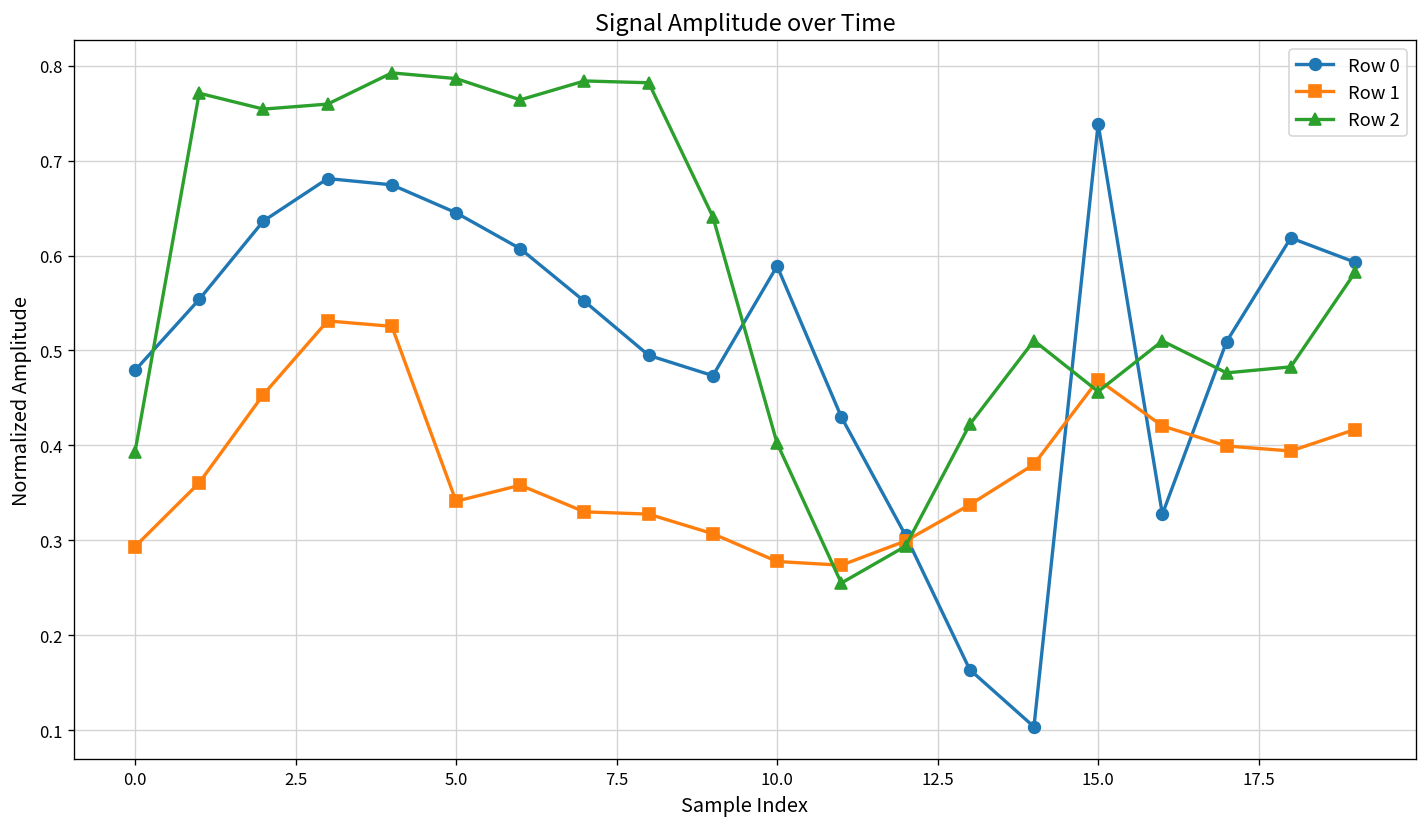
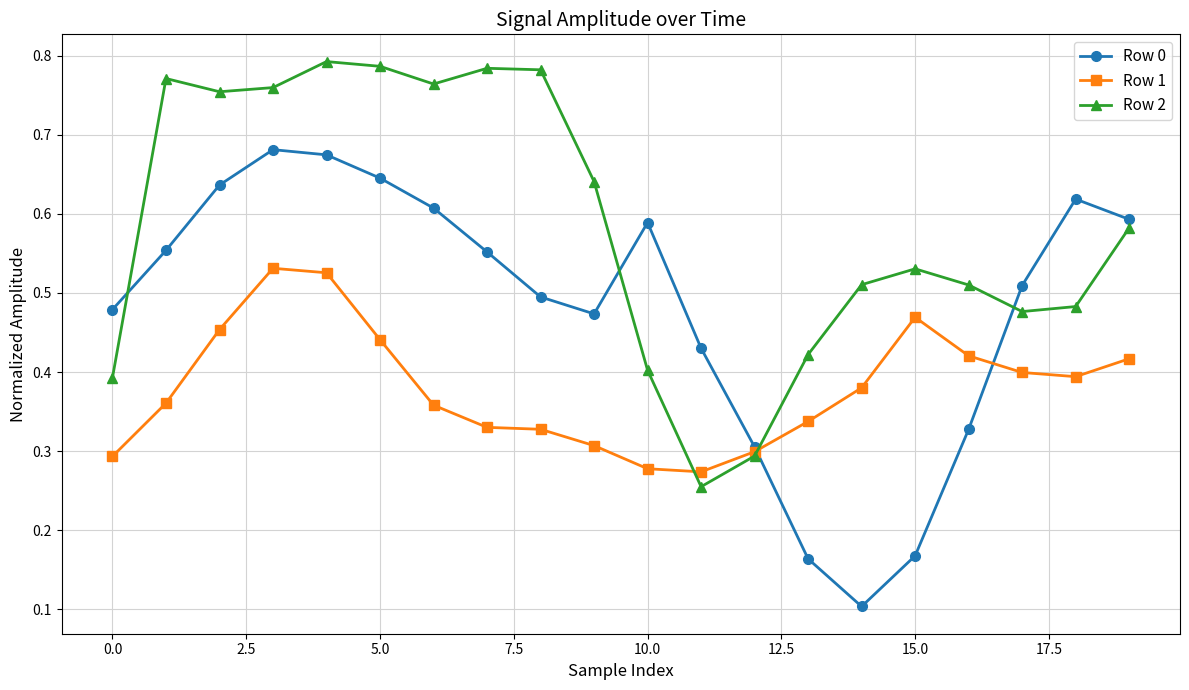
Row 1, 5.0: 0.34 -> 0.44
Row 0, 15.0: 0.74 -> 0.17
Row 2, 15.0: 0.46 -> 0.53
